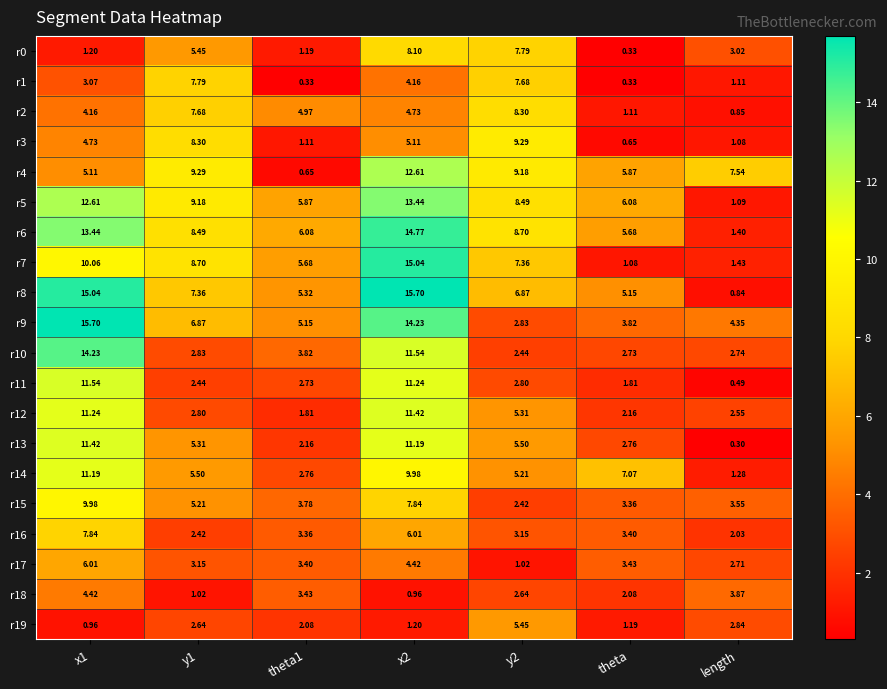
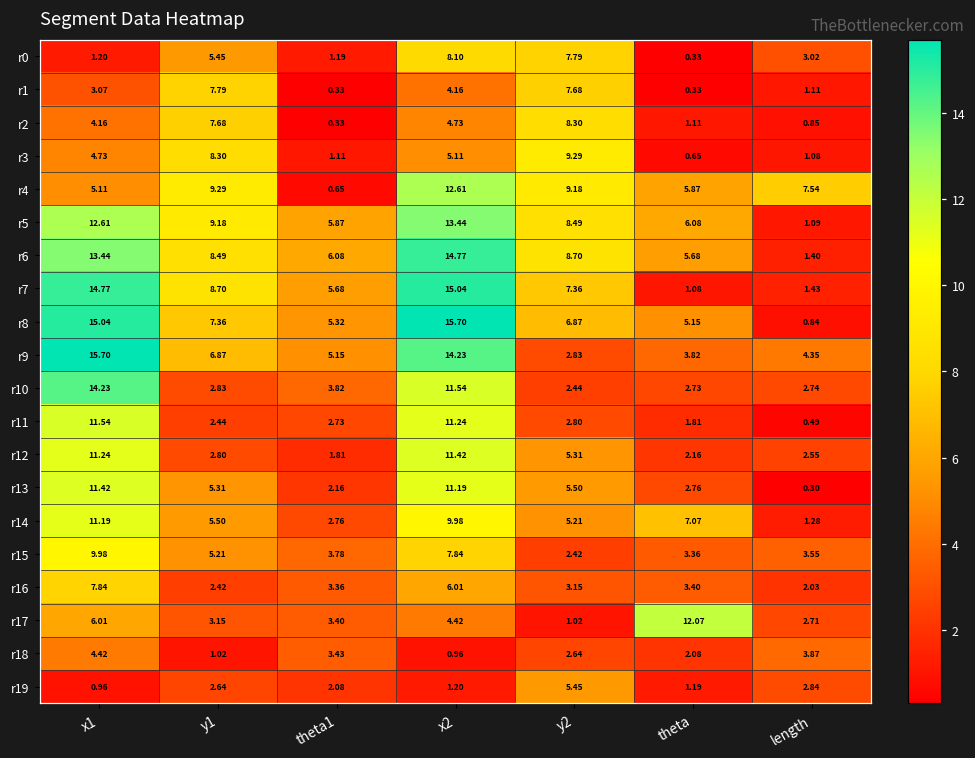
r2, theta1: 4.97 -> 0.33
r7, x1: 10.06 -> 14.77
r17, theta: 3.43 -> 12.07
